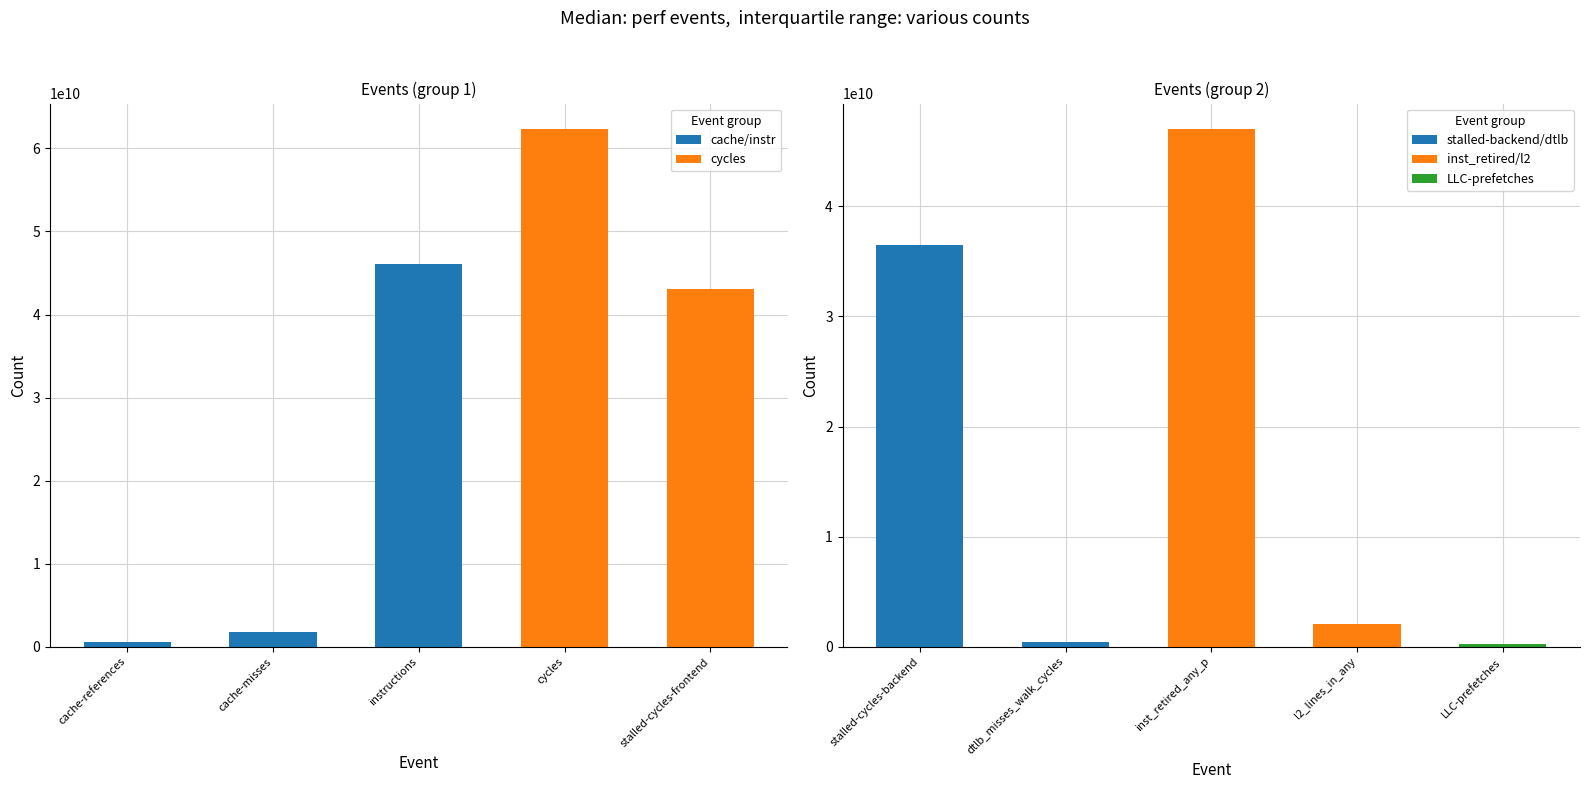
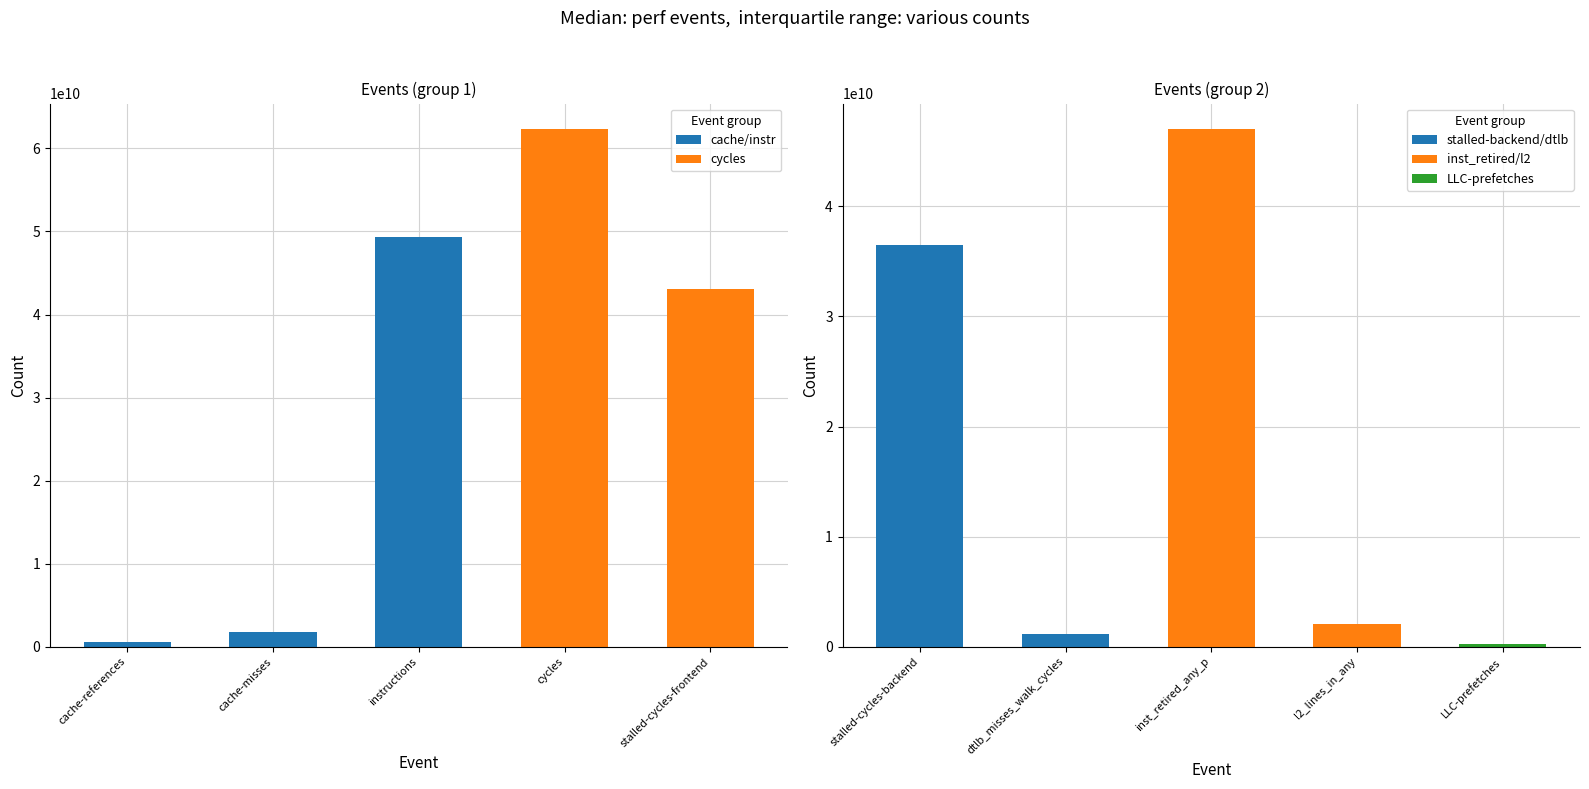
Events (group 1), cache/instr, instructions: 46000000000 -> 49000000000
Events (group 2), stalled-backend/dtlb, dtlb_misses_walk_cycles: 400000000 -> 1100000000
